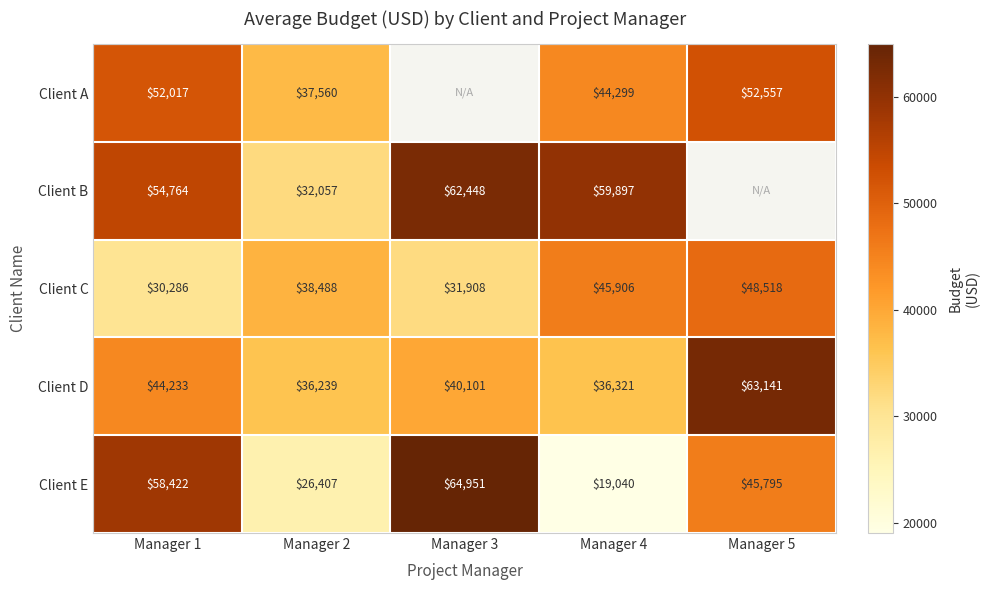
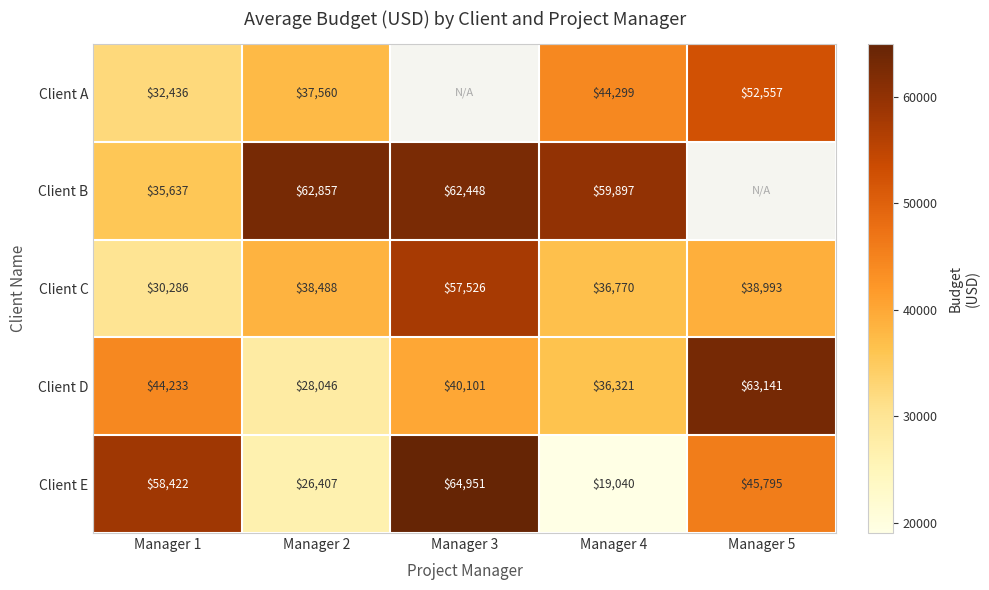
Client A, Manager 1: $52,017 -> $32,436
Client B, Manager 1: $54,764 -> $35,637
Client B, Manager 2: $32,057 -> $62,857
Client C, Manager 3: $31,908 -> $57,526
Client C, Manager 4: $45,906 -> $36,770
Client C, Manager 5: $48,518 -> $38,993
Client D, Manager 2: $36,239 -> $28,046
